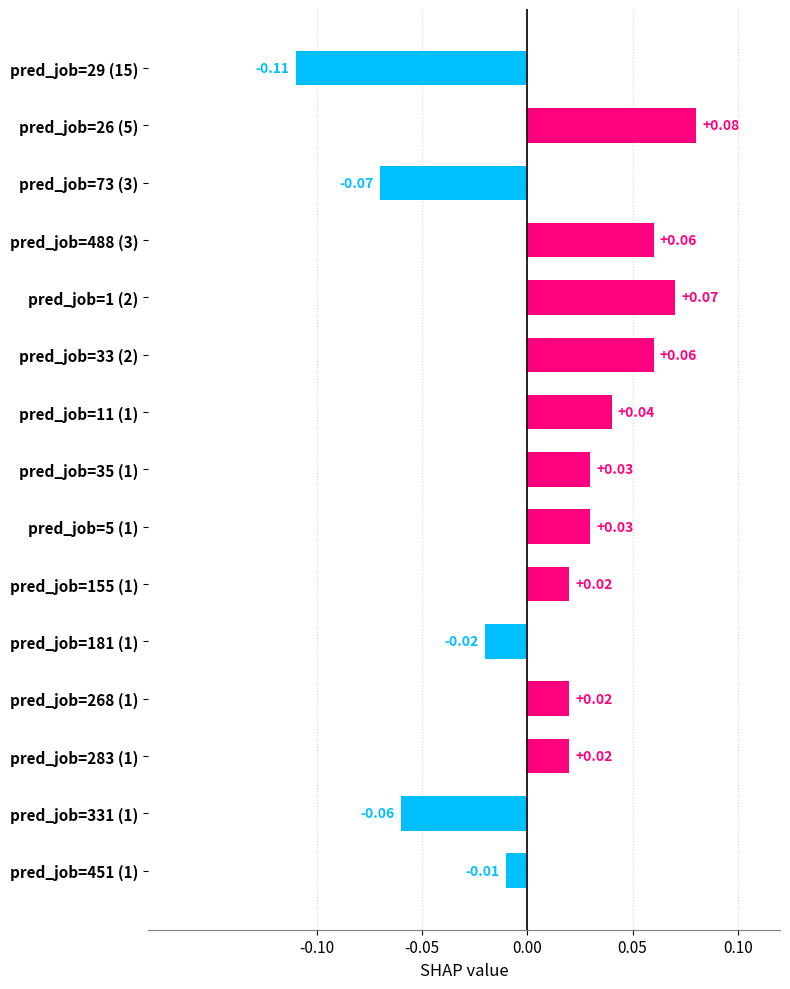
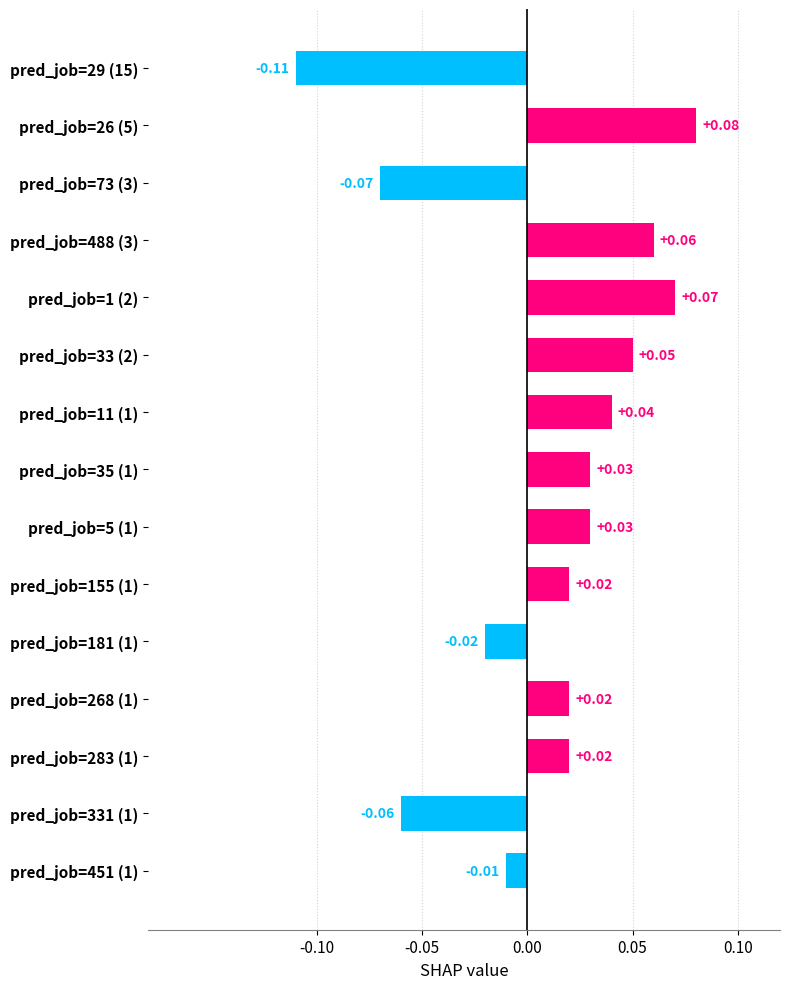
pred_job=33 (2): +0.06 -> +0.05
